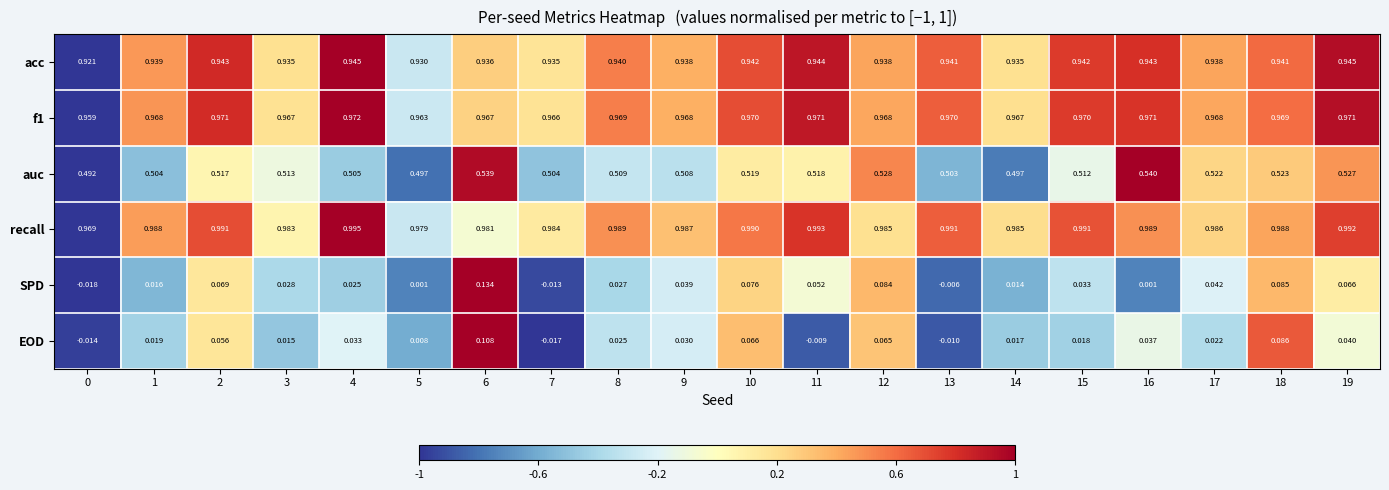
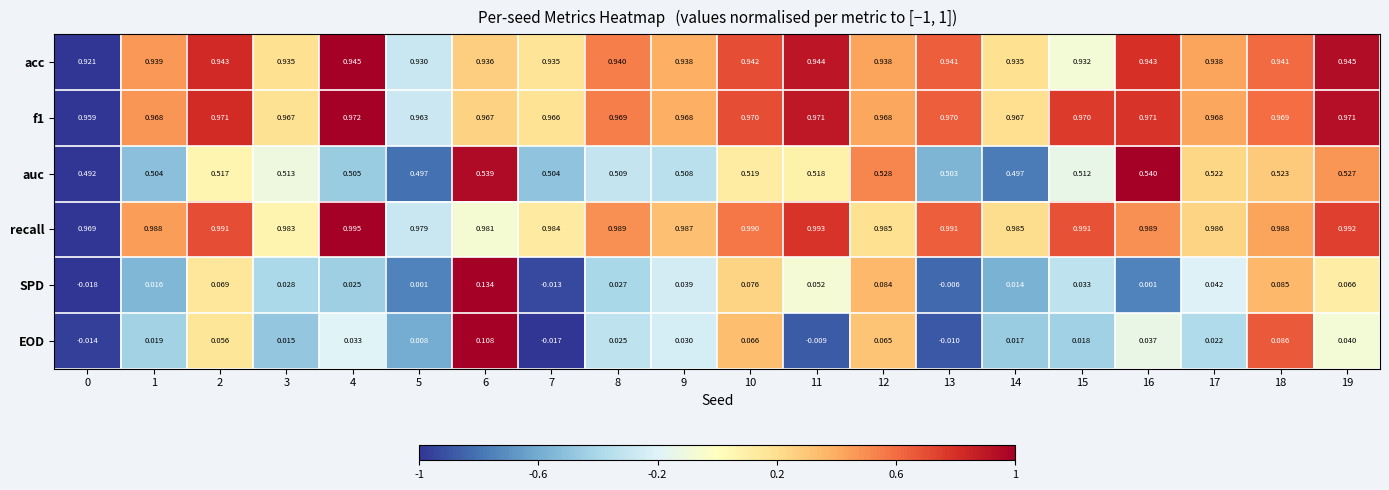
acc, 15: 0.942 -> 0.932
